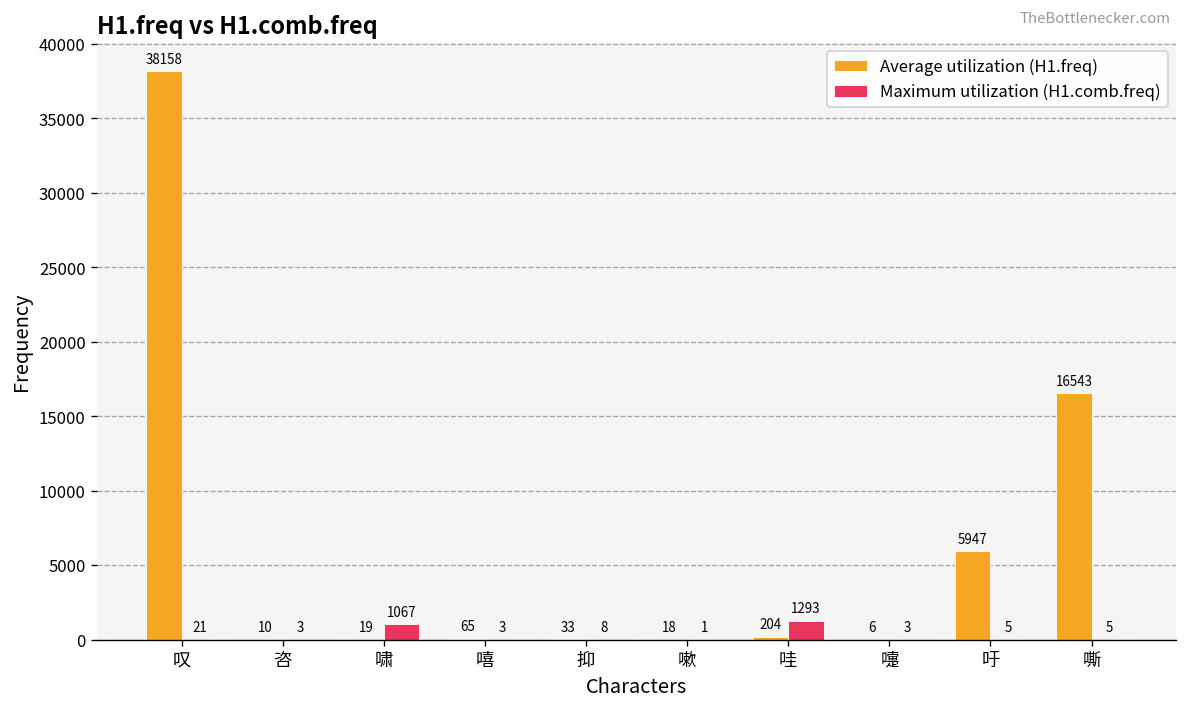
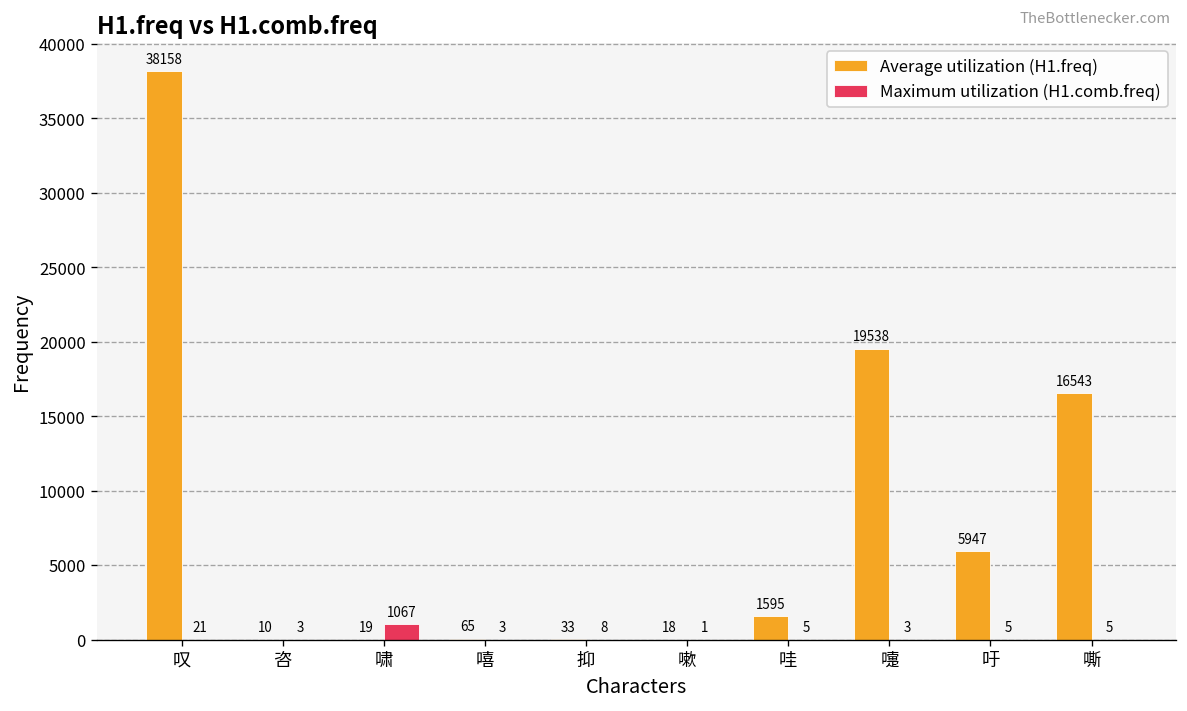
Average utilization (H1.freq), 哇: 204 -> 1595
Maximum utilization (H1.comb.freq), 哇: 1293 -> 5
Average utilization (H1.freq), 嚏: 6 -> 19538
